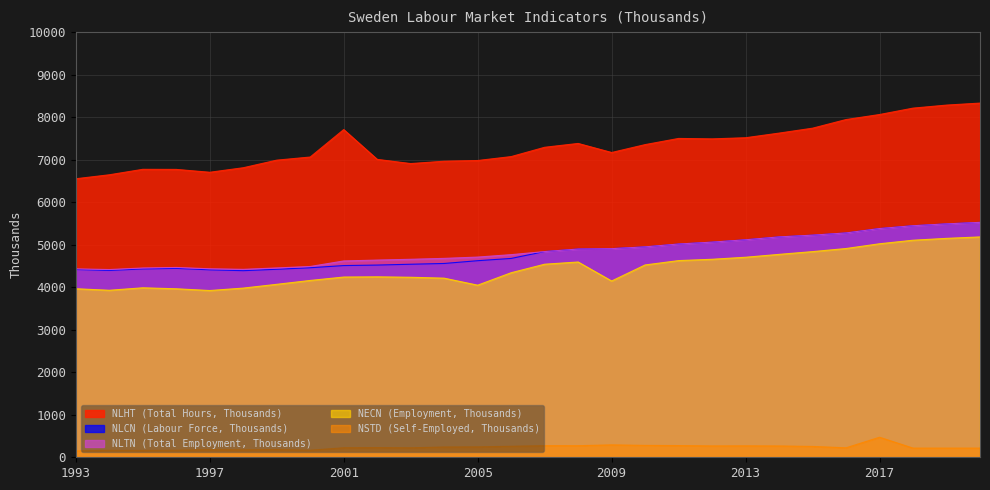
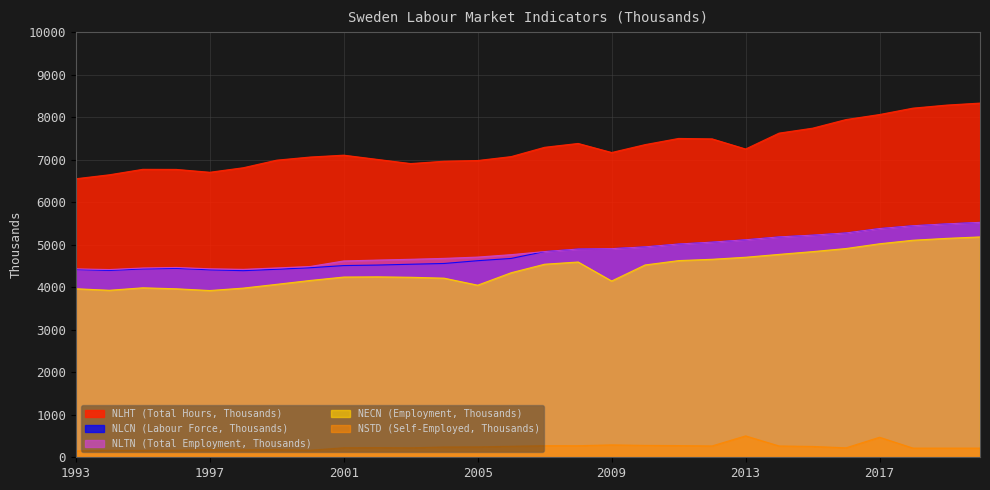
NLHT (Total Hours, Thousands), 2001: 7700 -> 7100
NLHT (Total Hours, Thousands), 2013: 7500 -> 7300
NSTD (Self-Employed, Thousands), 2013: 300 -> 500
